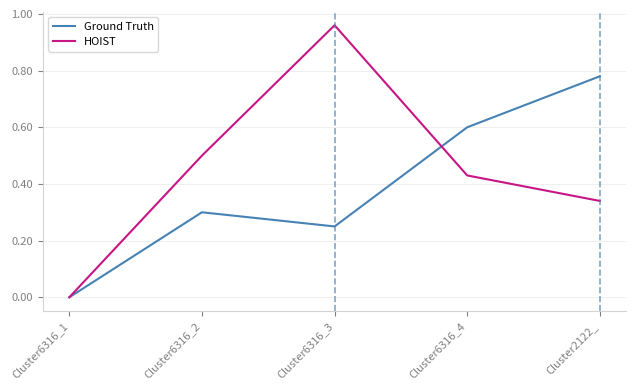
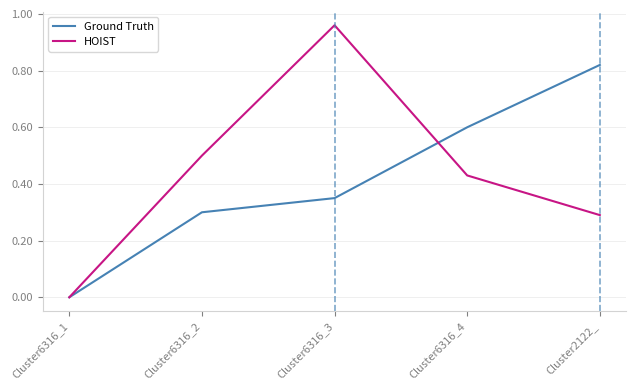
Ground Truth, Cluster6316_3: 0.25 -> 0.35
Ground Truth, Cluster2122_: 0.78 -> 0.82
HOIST, Cluster2122_: 0.34 -> 0.29
